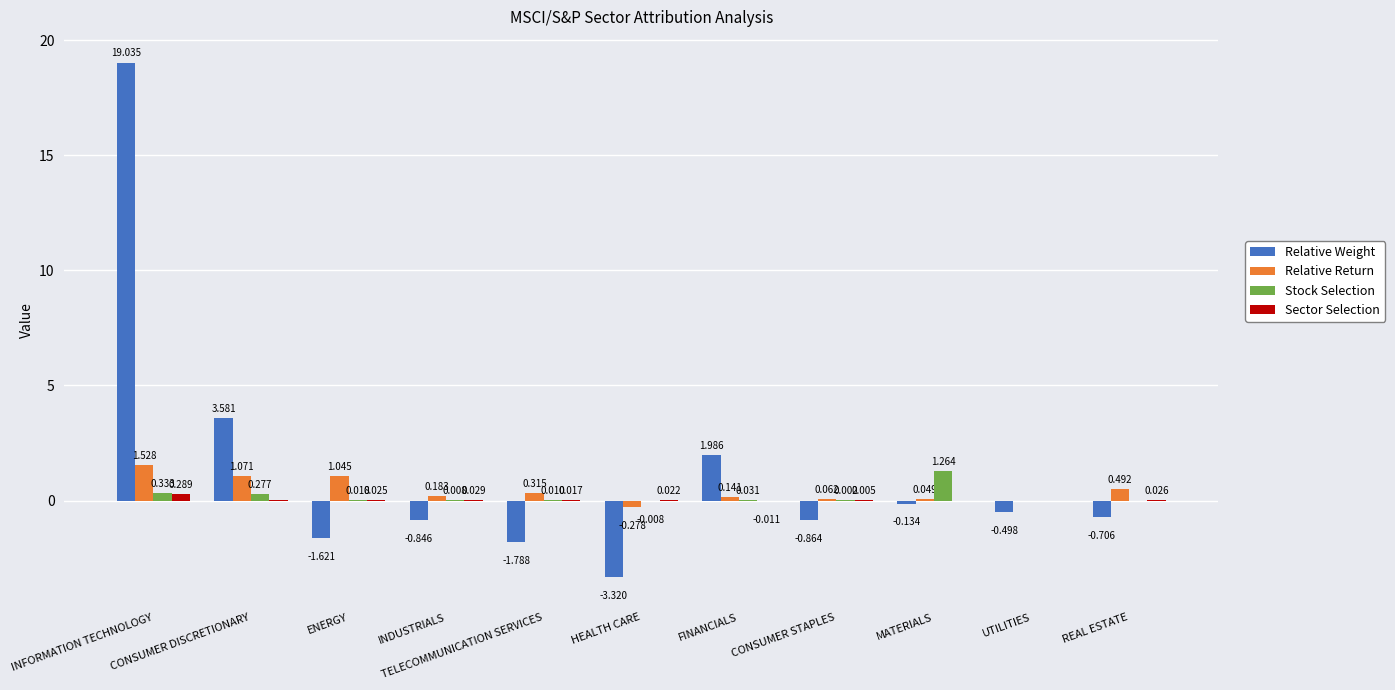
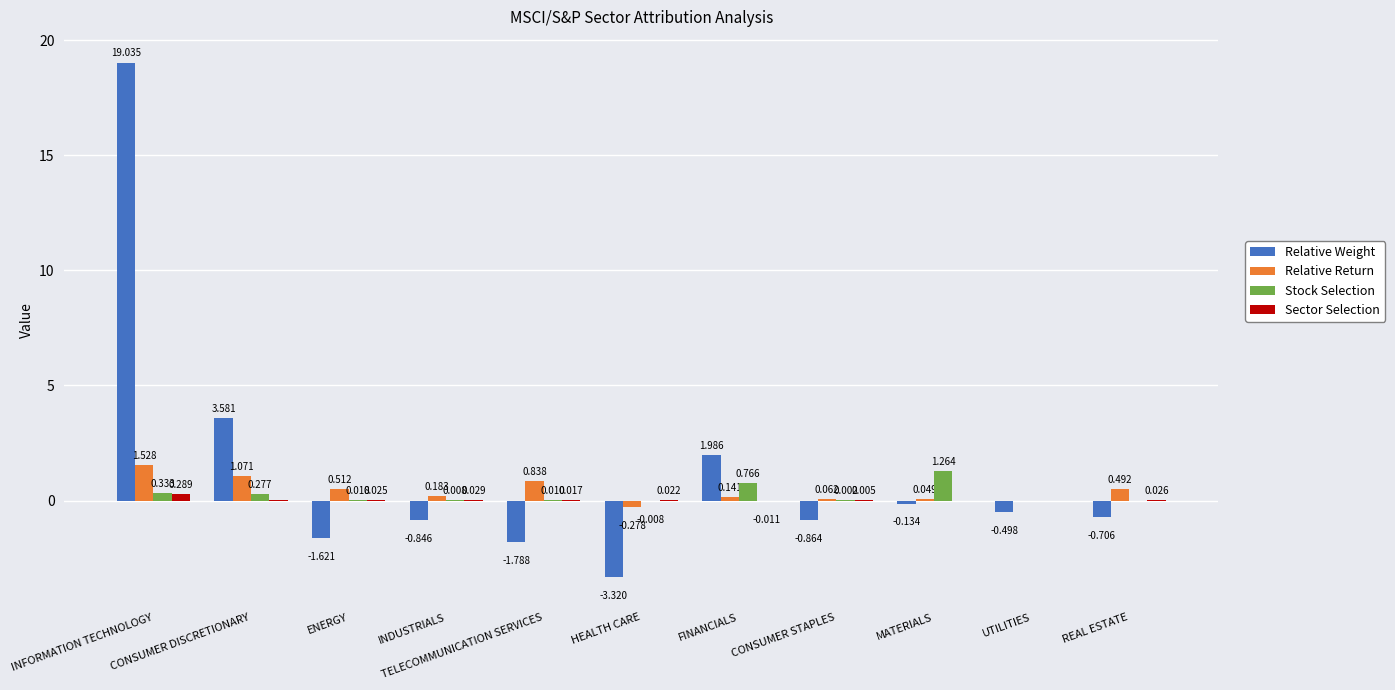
Relative Return, ENERGY: 1.045 -> 0.512
Relative Return, TELECOMMUNICATION SERVICES: 0.315 -> 0.838
Stock Selection, FINANCIALS: 0.031 -> 0.766
